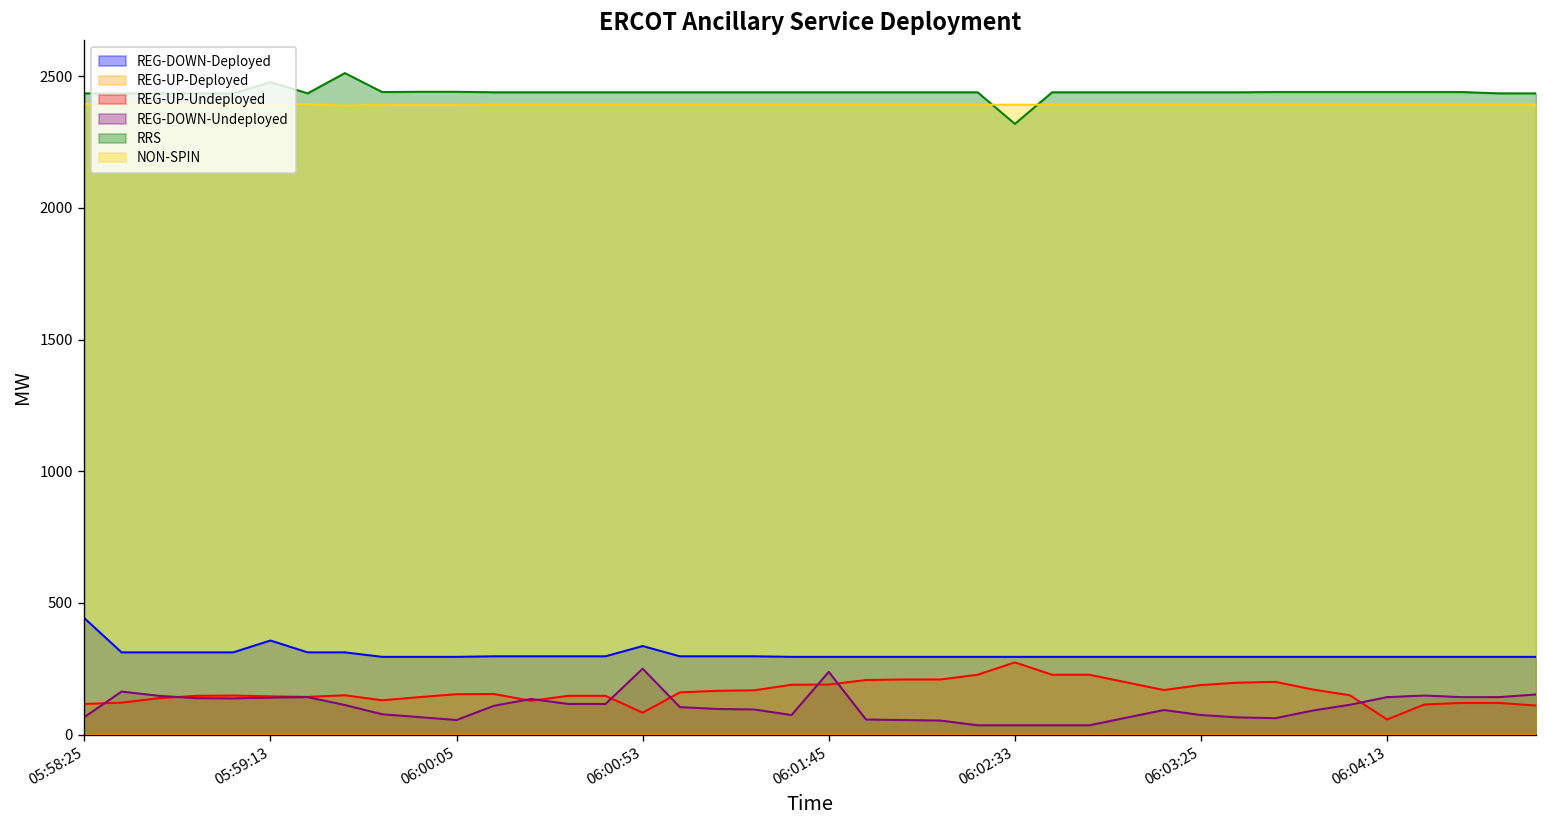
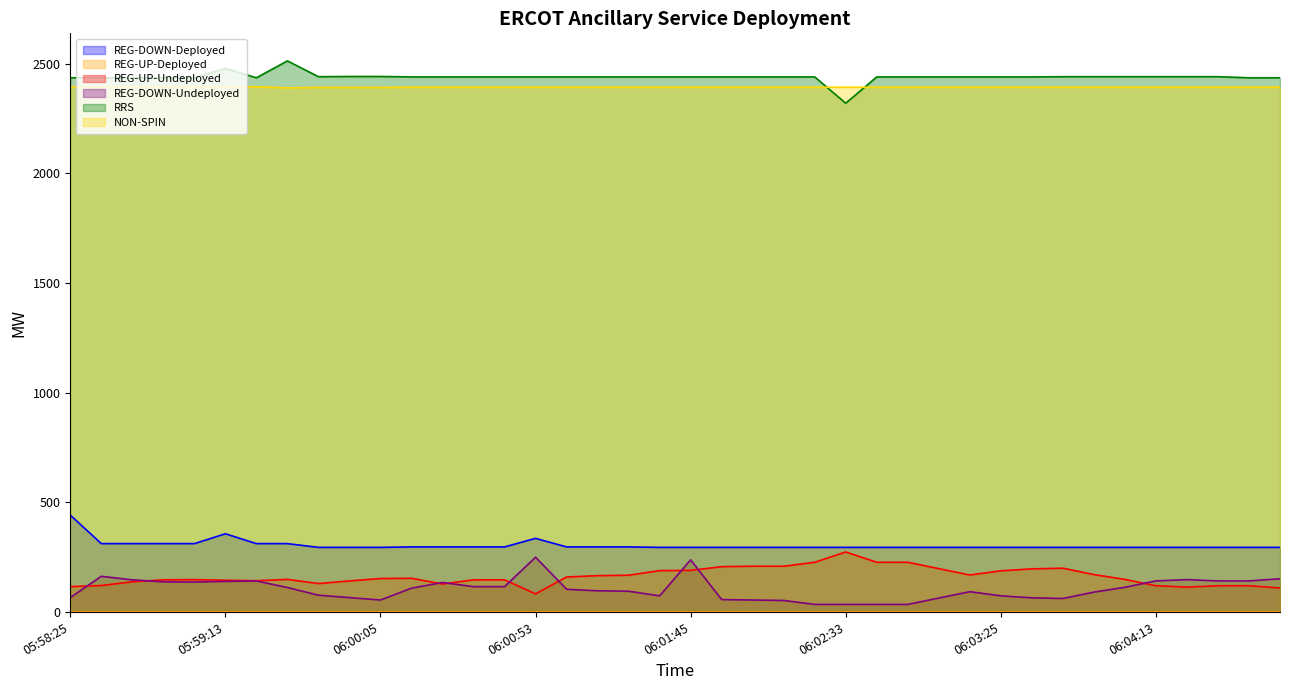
REG-UP-Undeployed, 06:04:13: 60 -> 120
